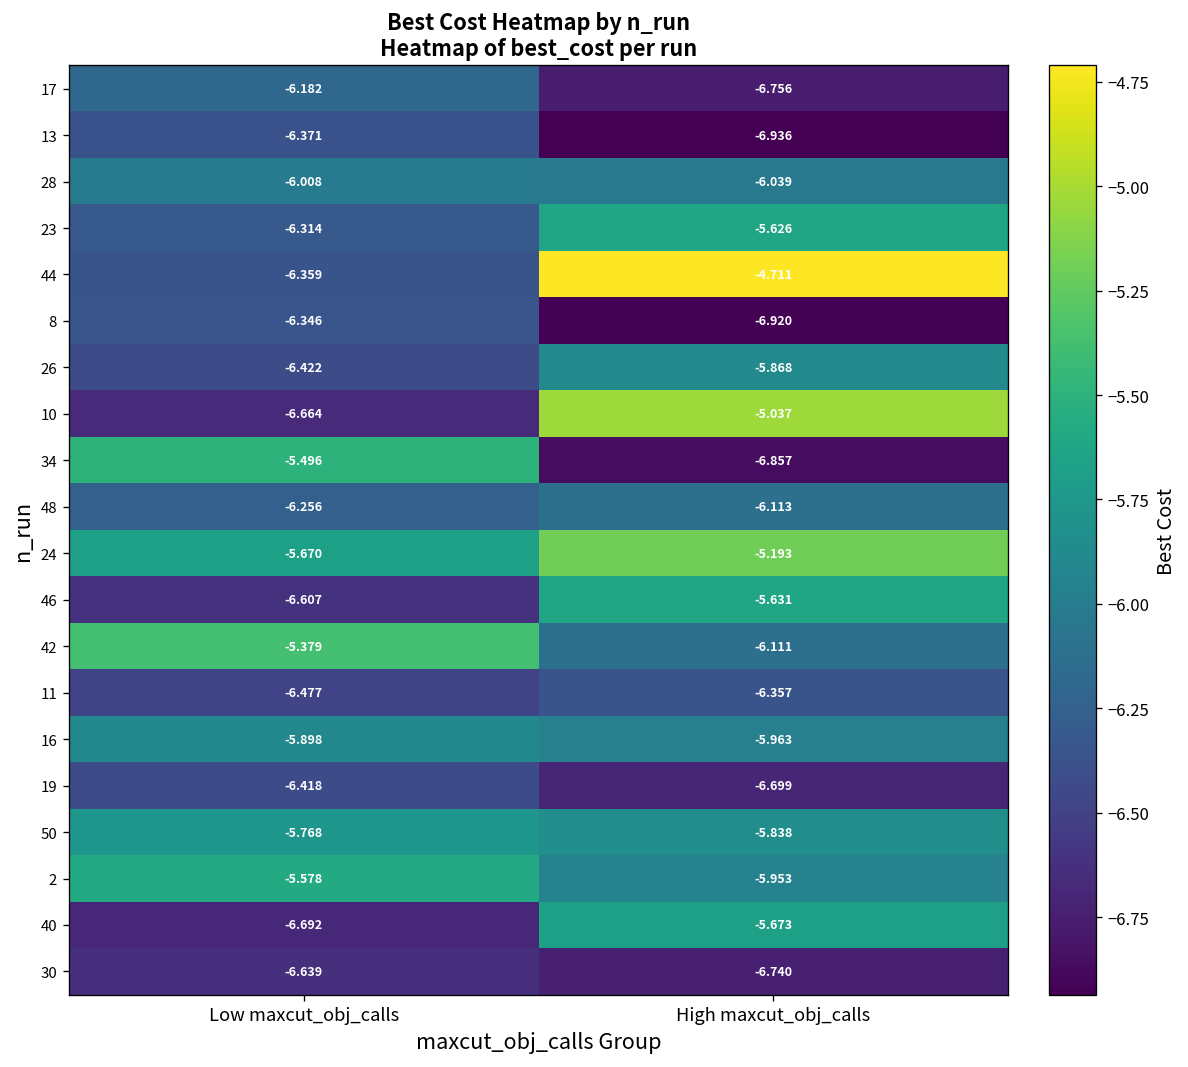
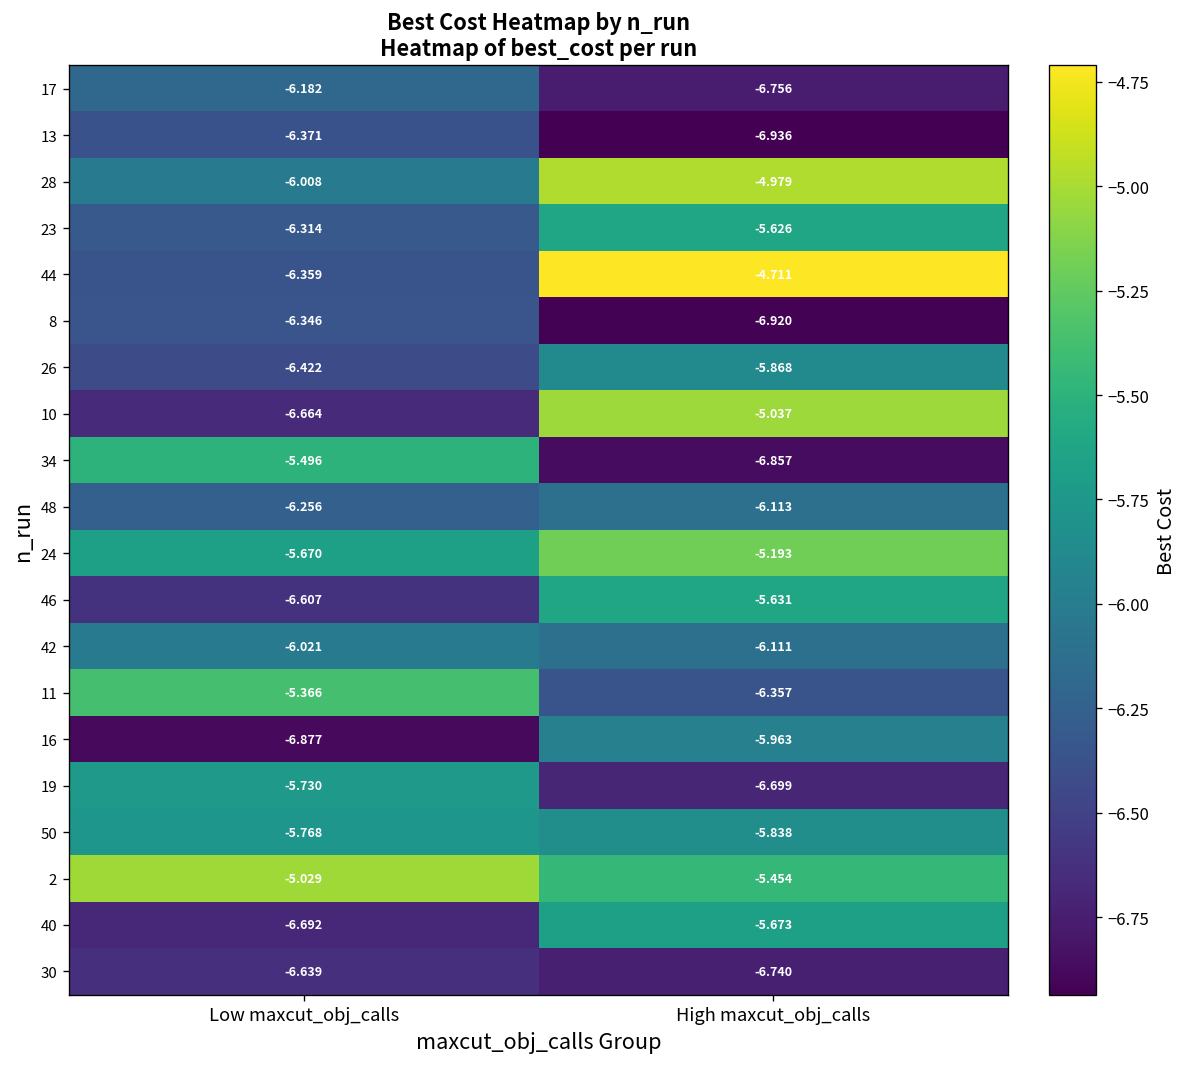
28, High maxcut_obj_calls: -6.039 -> -4.979
42, Low maxcut_obj_calls: -5.379 -> -6.021
11, Low maxcut_obj_calls: -6.477 -> -5.366
16, Low maxcut_obj_calls: -5.898 -> -6.877
19, Low maxcut_obj_calls: -6.418 -> -5.730
2, Low maxcut_obj_calls: -5.578 -> -5.029
2, High maxcut_obj_calls: -5.953 -> -5.454
